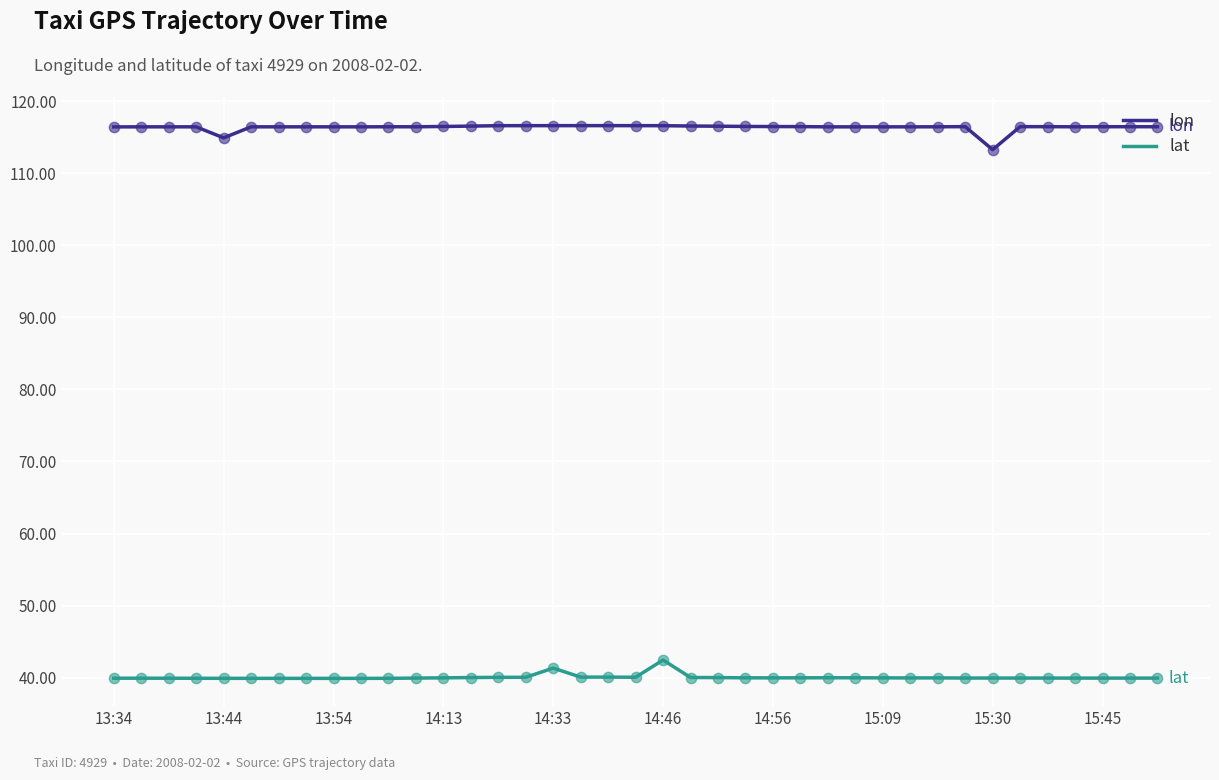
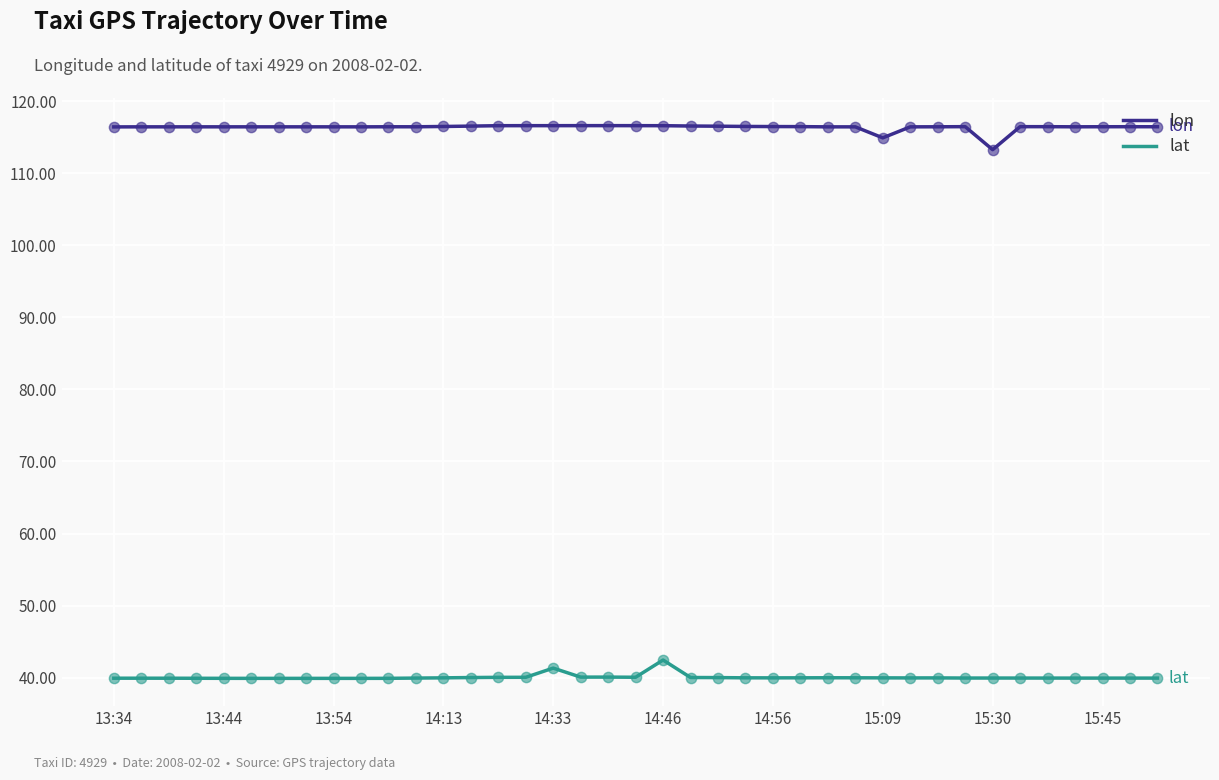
lon, 13:44: 115 -> 116
lon, 15:09: 116 -> 115
